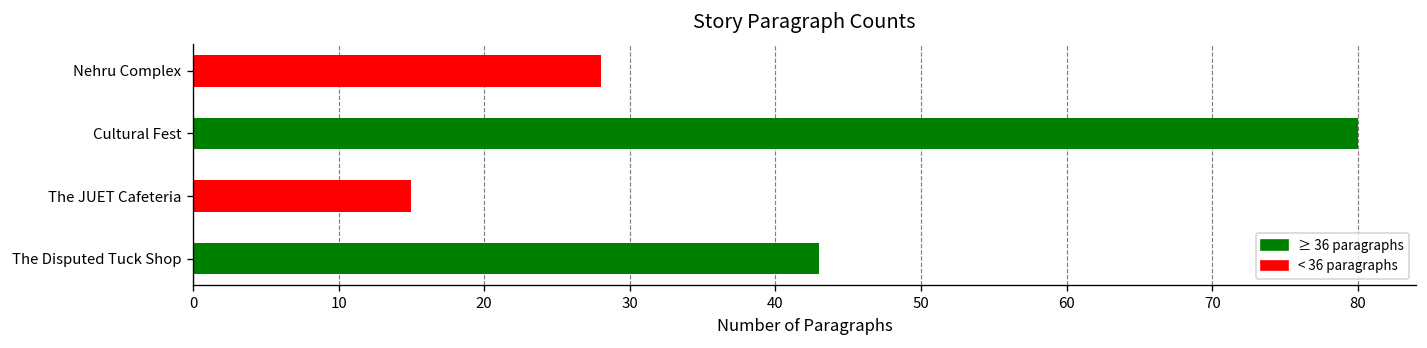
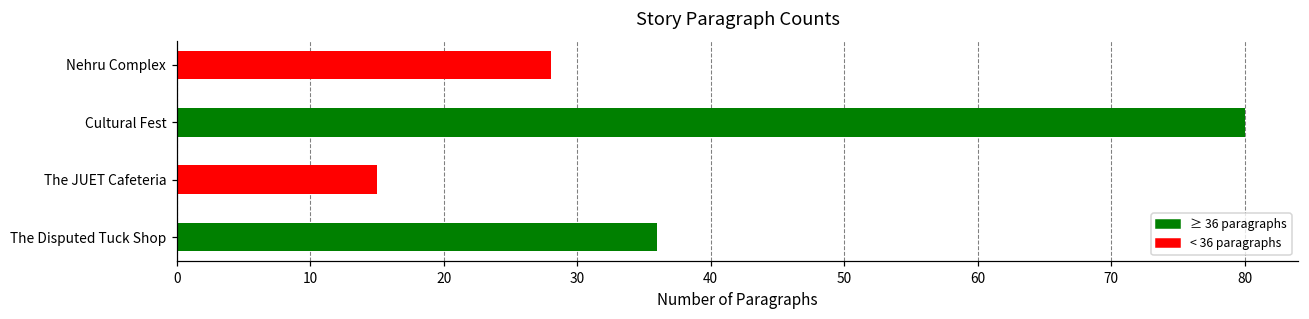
The Disputed Tuck Shop: 43 -> 36
